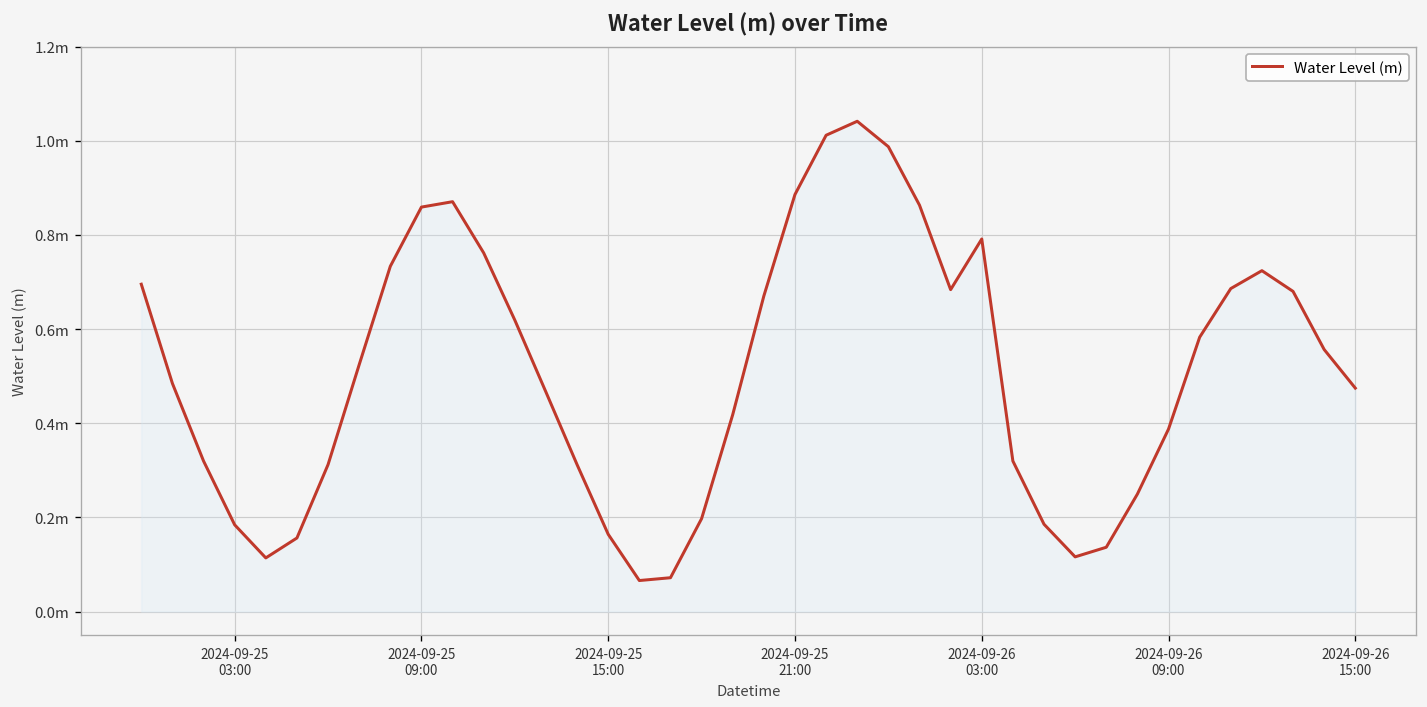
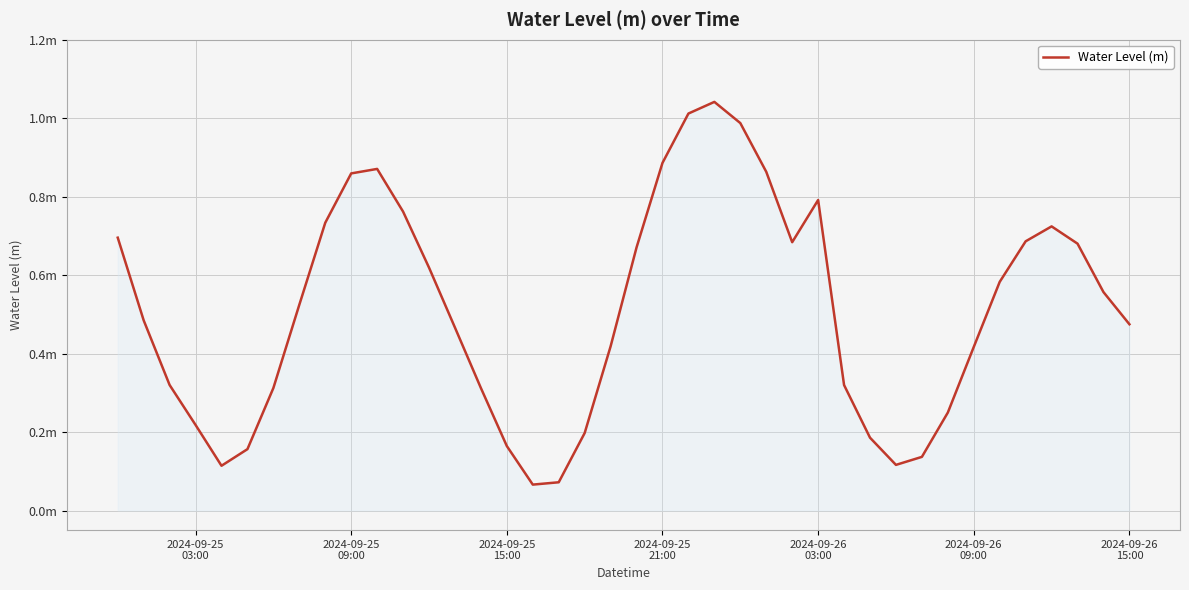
2024-09-25 03:00: 0.18m -> 0.22m
2024-09-26 09:00: 0.39m -> 0.42m
